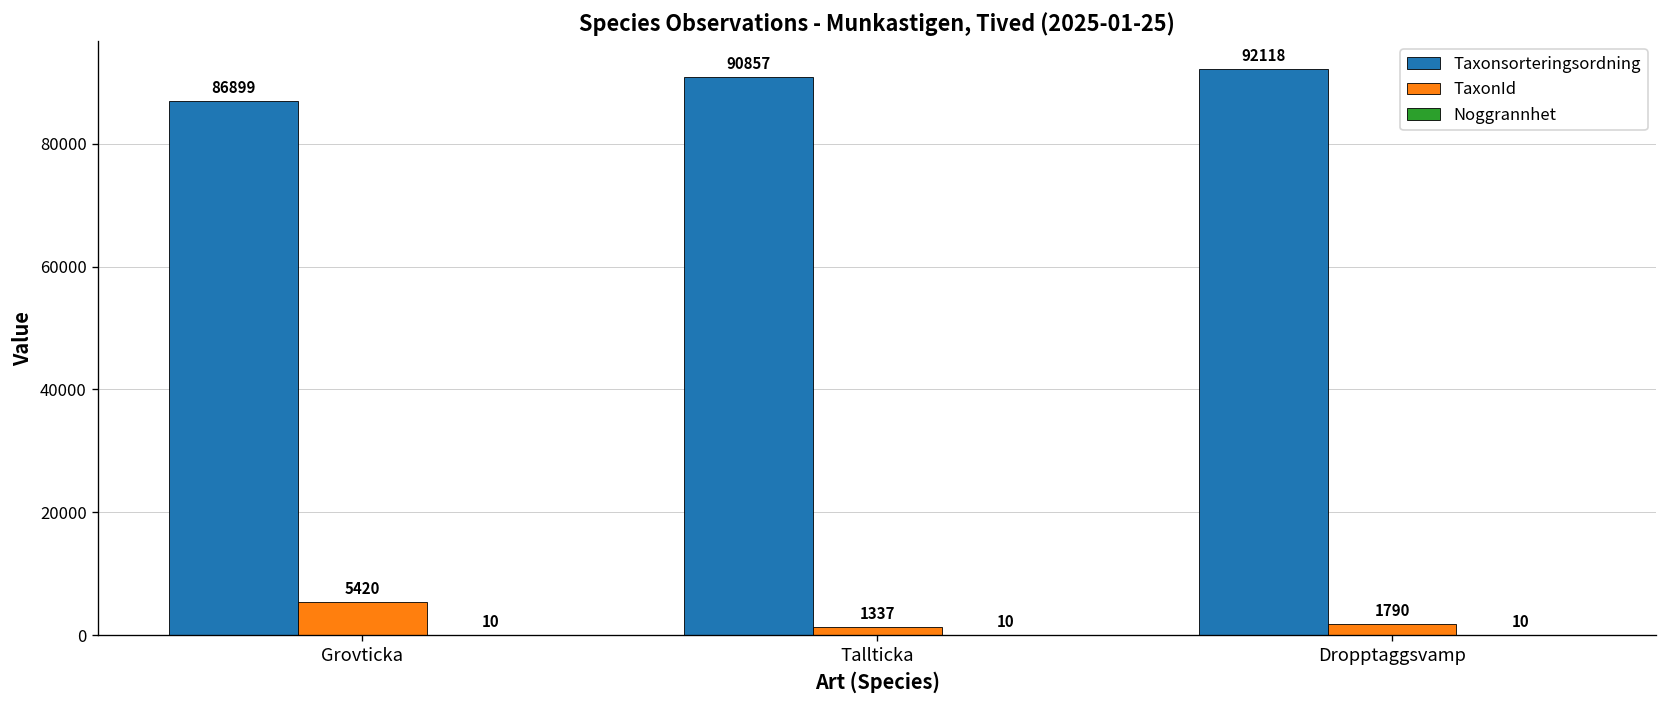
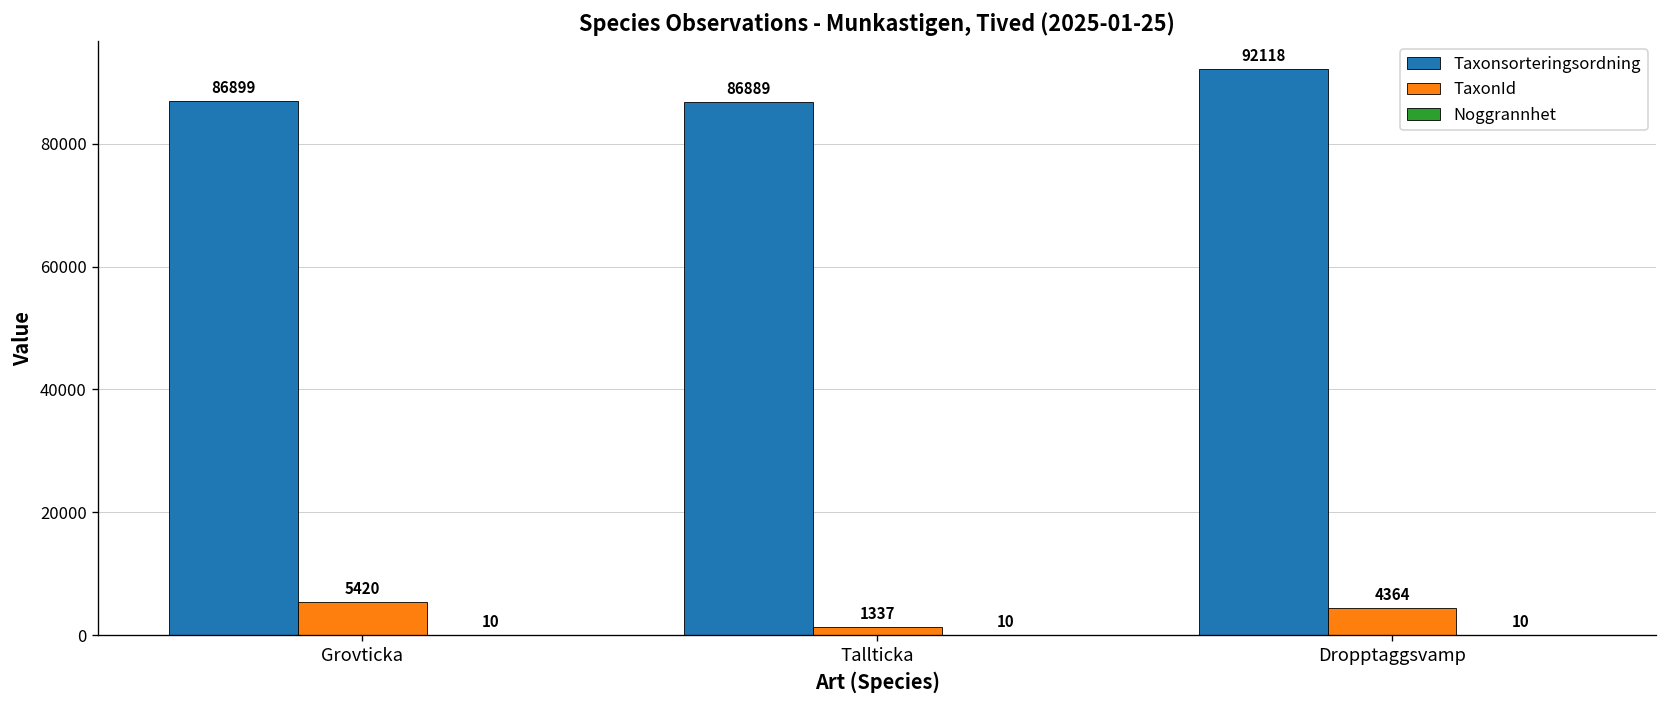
Taxonsorteringsordning, Tallticka: 90857 -> 86889
TaxonId, Dropptaggsvamp: 1790 -> 4364
